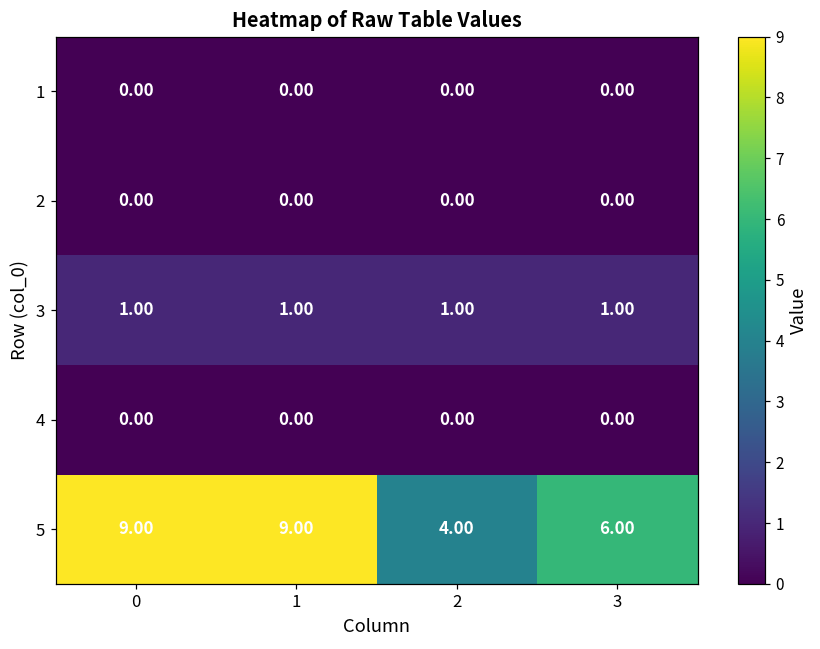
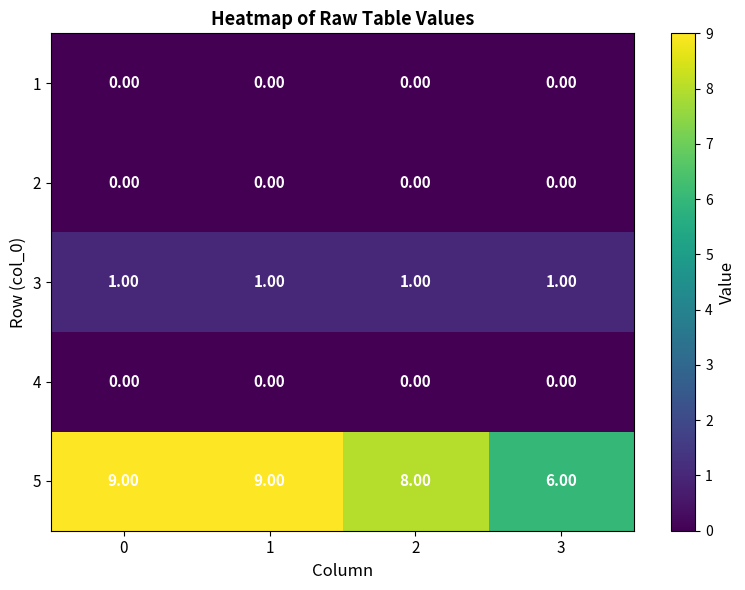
5, 2: 4.00 -> 8.00
